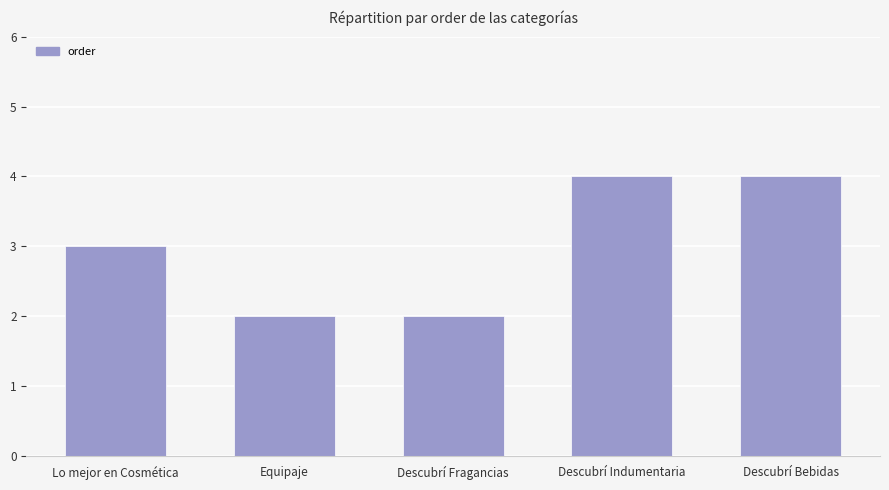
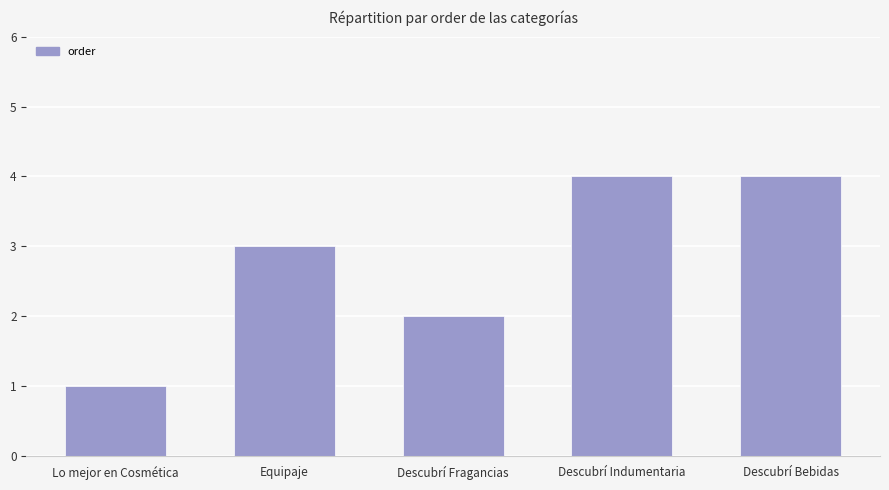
Lo mejor en Cosmética: 3 -> 1
Equipaje: 2 -> 3
